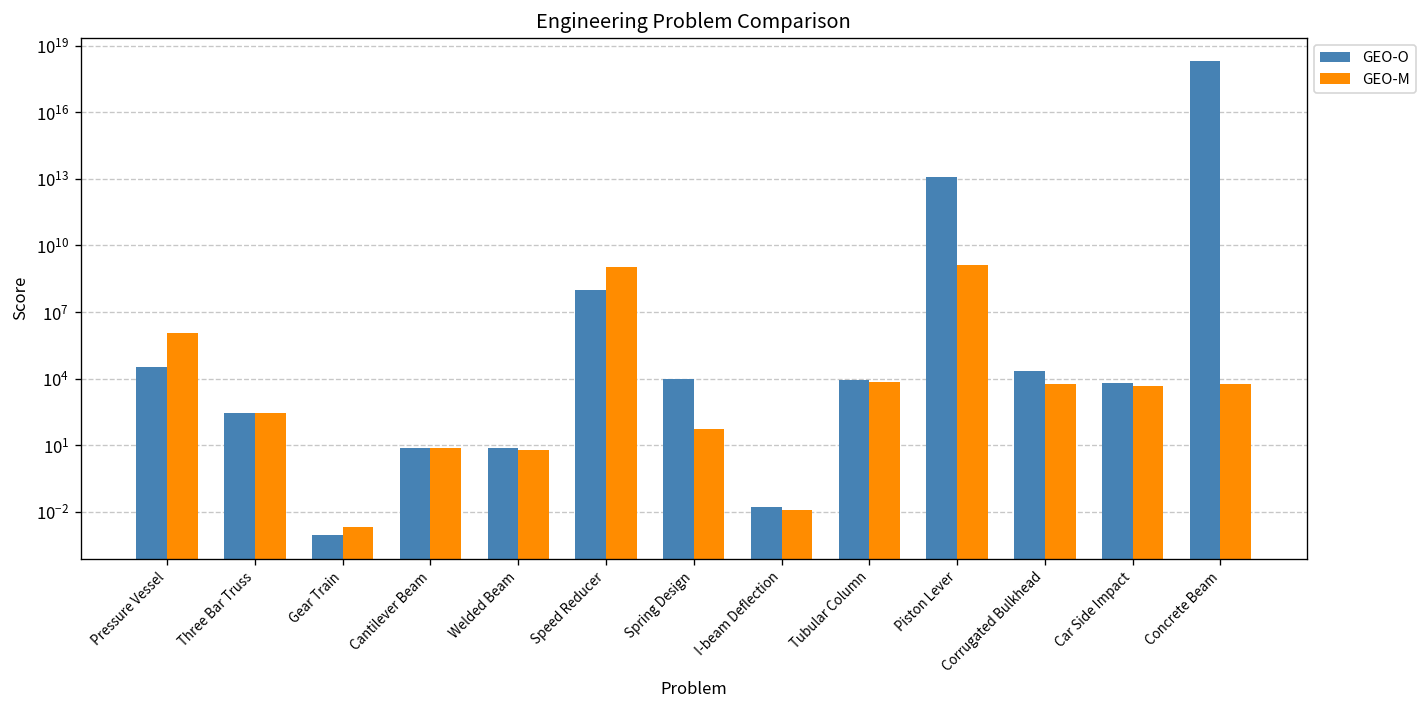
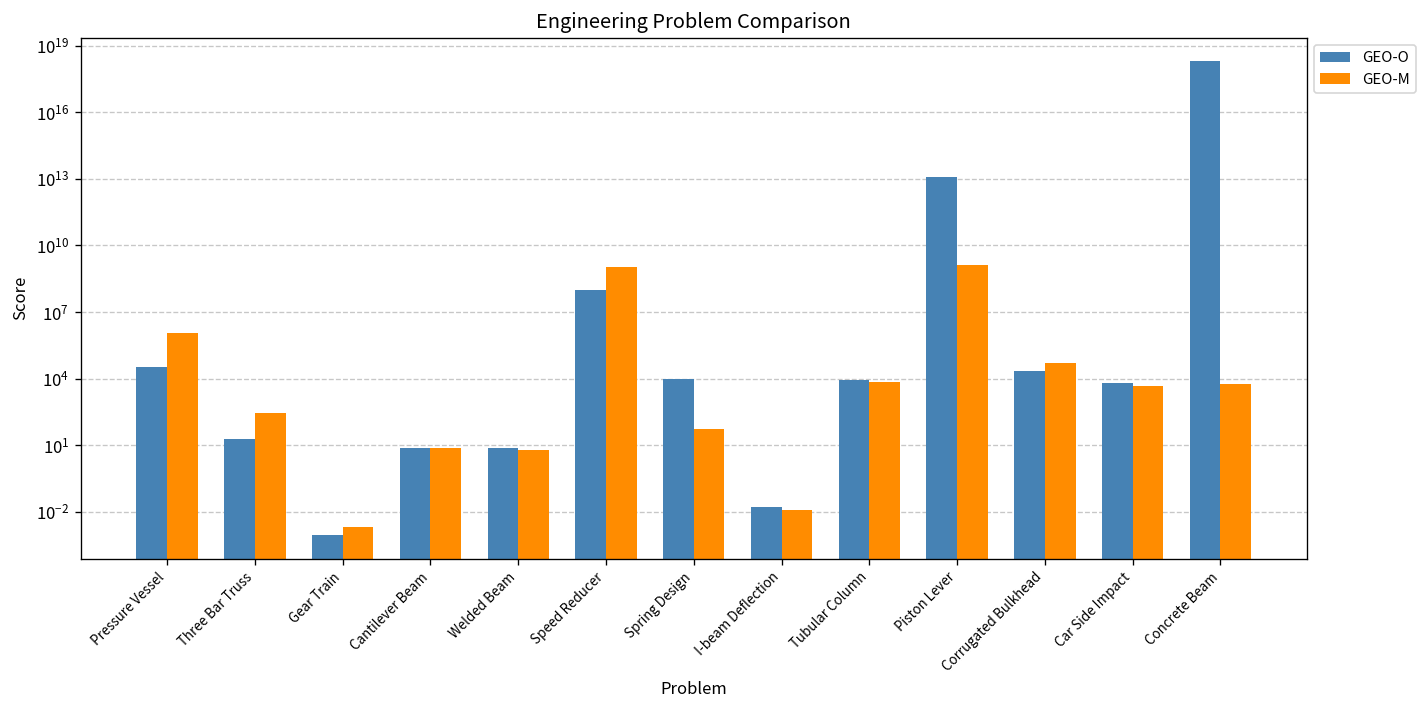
GEO-O, Three Bar Truss: 300 -> 20
GEO-M, Corrugated Bulkhead: 6000 -> 50000
